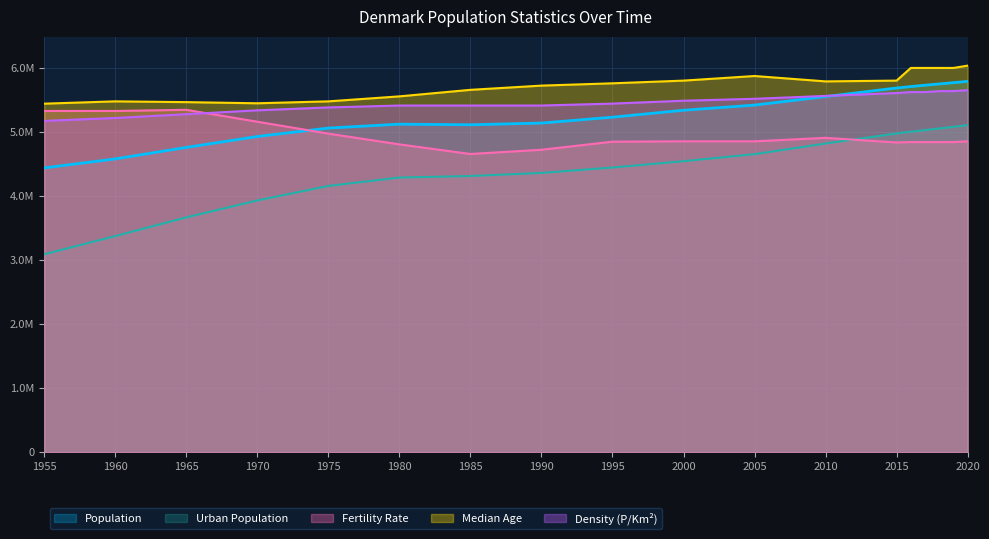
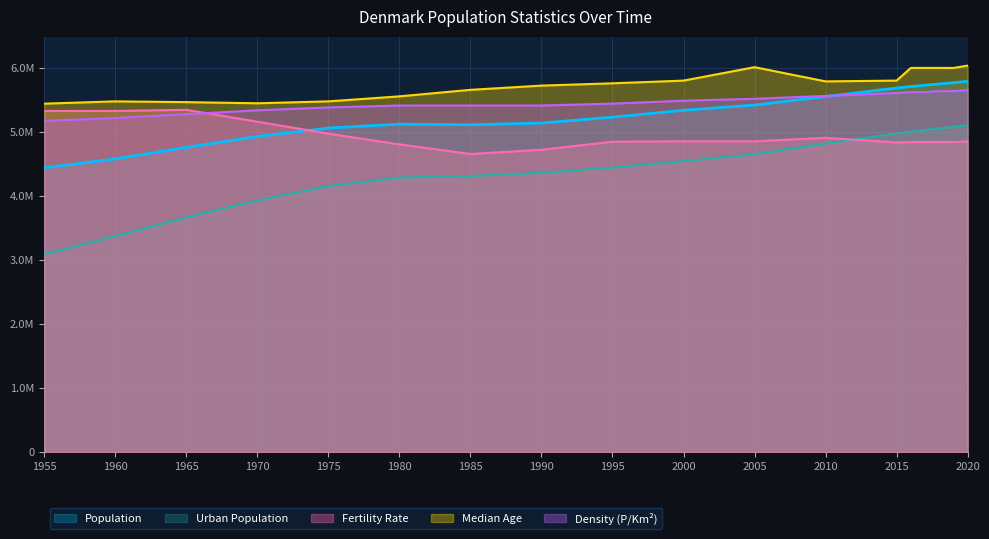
Median Age, 2005: 5900000 -> 6000000
